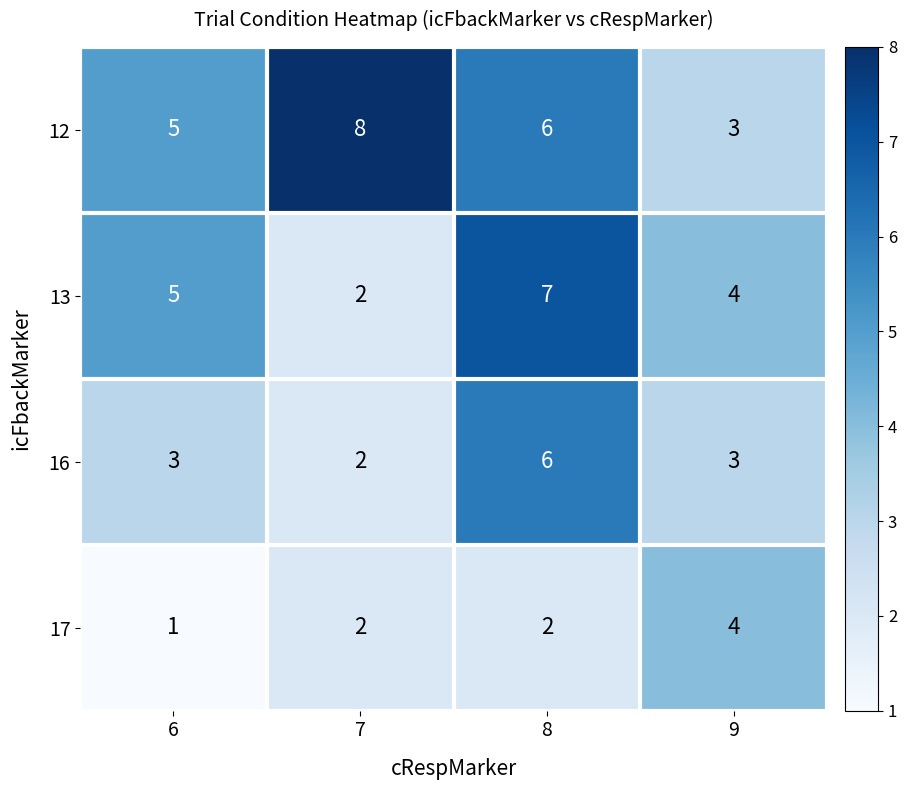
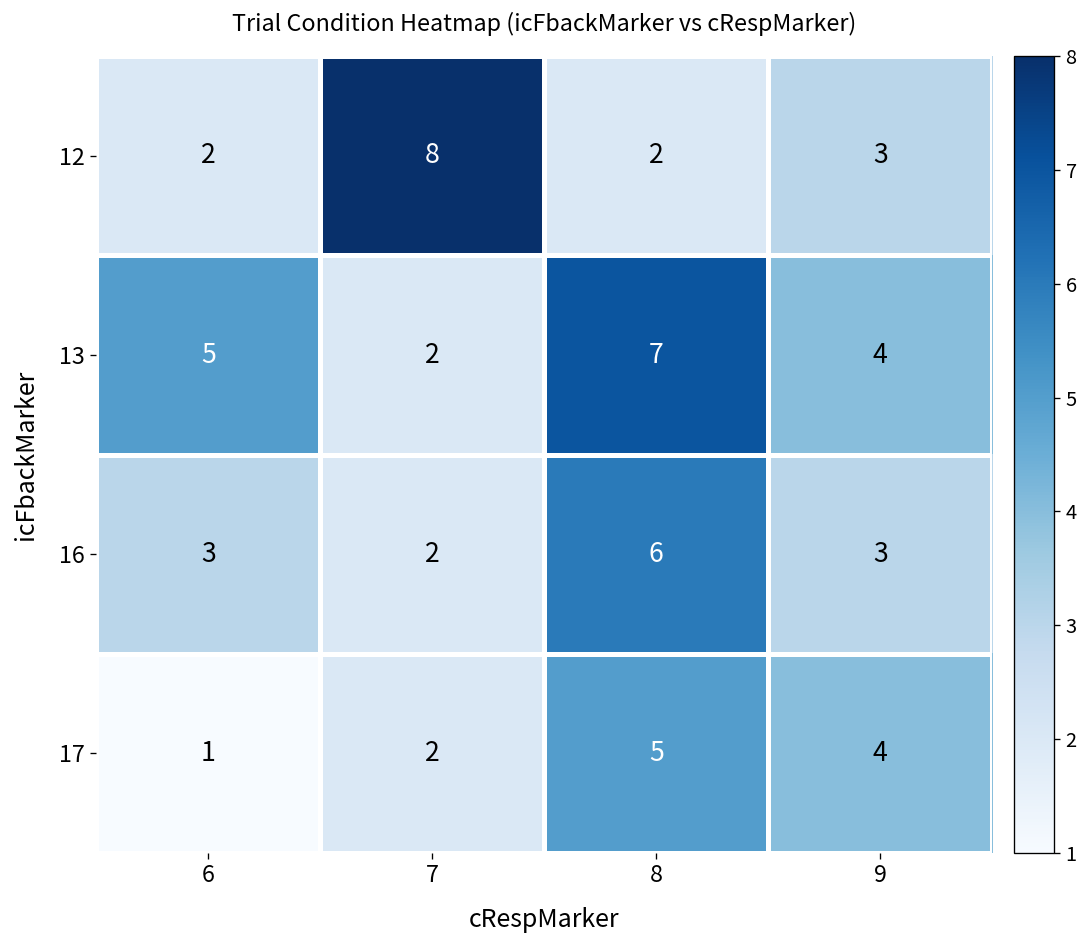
12, 6: 5 -> 2
12, 8: 6 -> 2
17, 8: 2 -> 5
